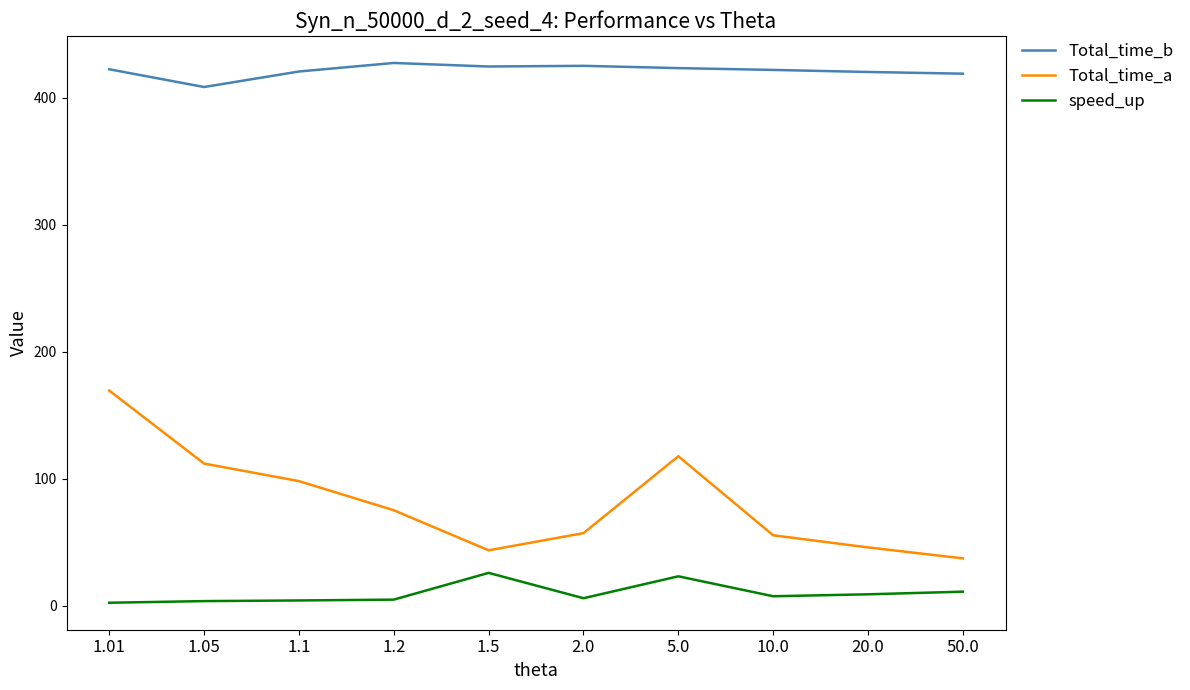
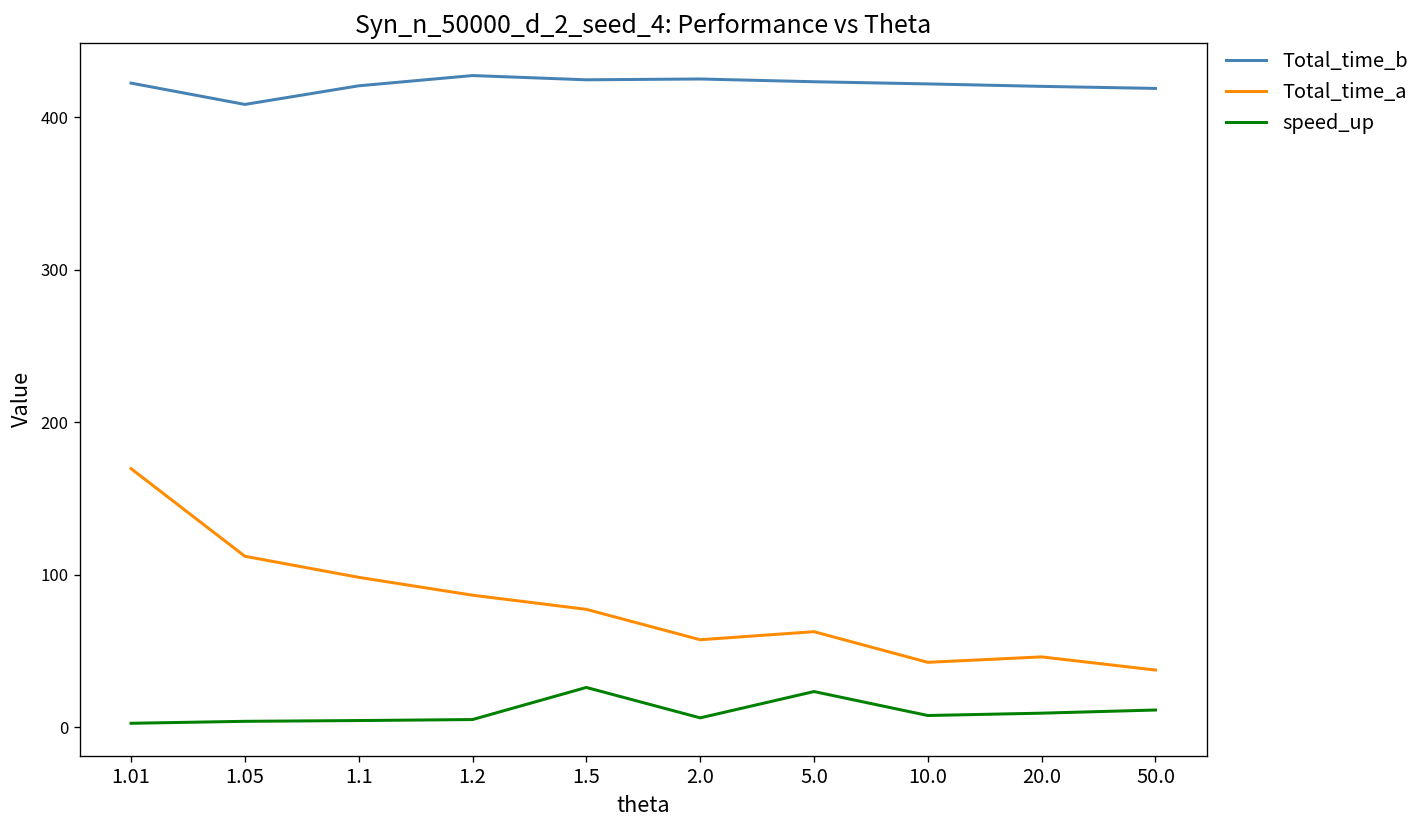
Total_time_a, 1.2: 75 -> 87
Total_time_a, 1.5: 44 -> 77
Total_time_a, 5.0: 118 -> 63
Total_time_a, 10.0: 56 -> 42
